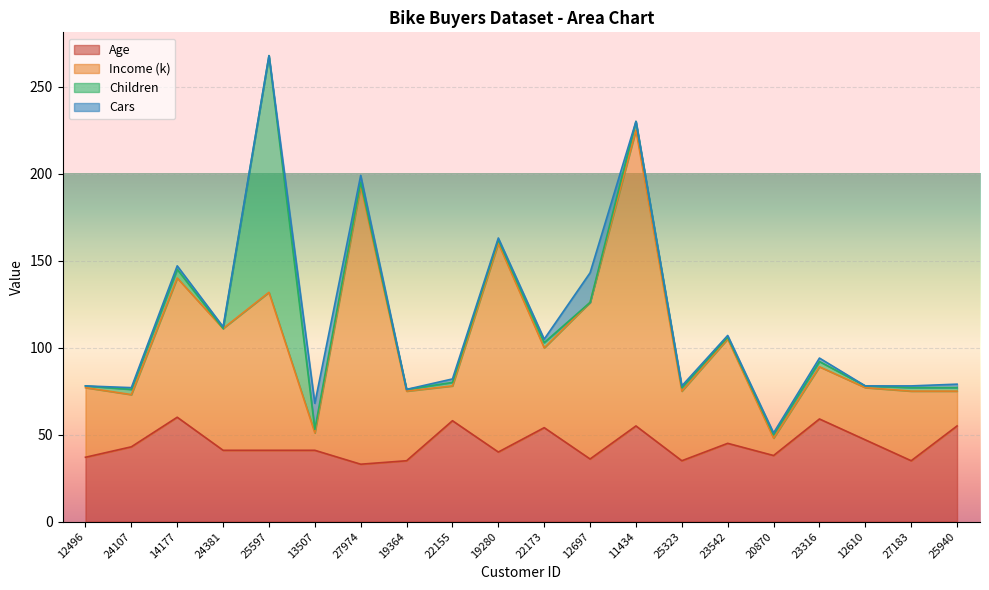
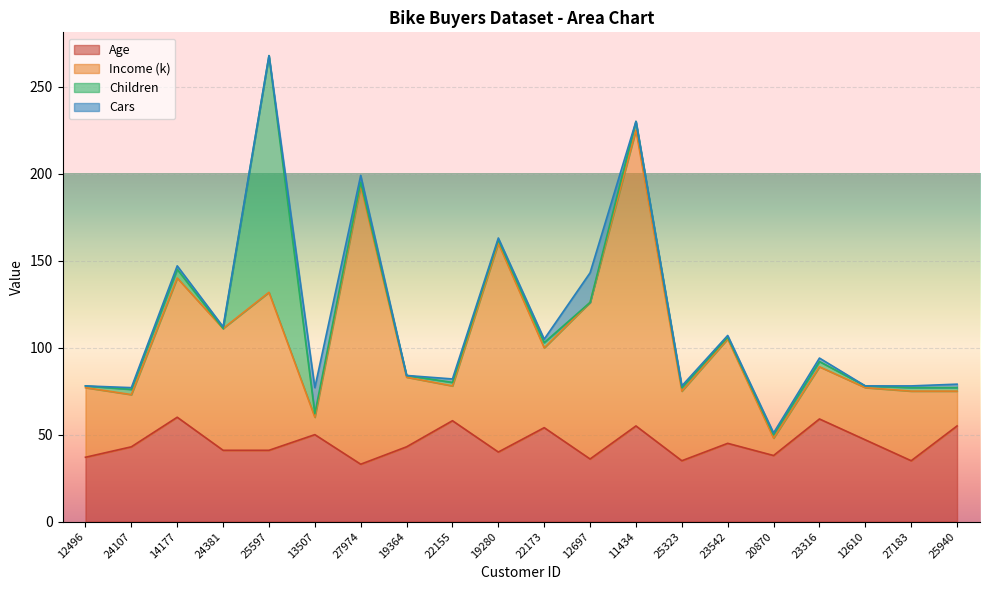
Age, 13507: 41 -> 50
Age, 19364: 35 -> 43
